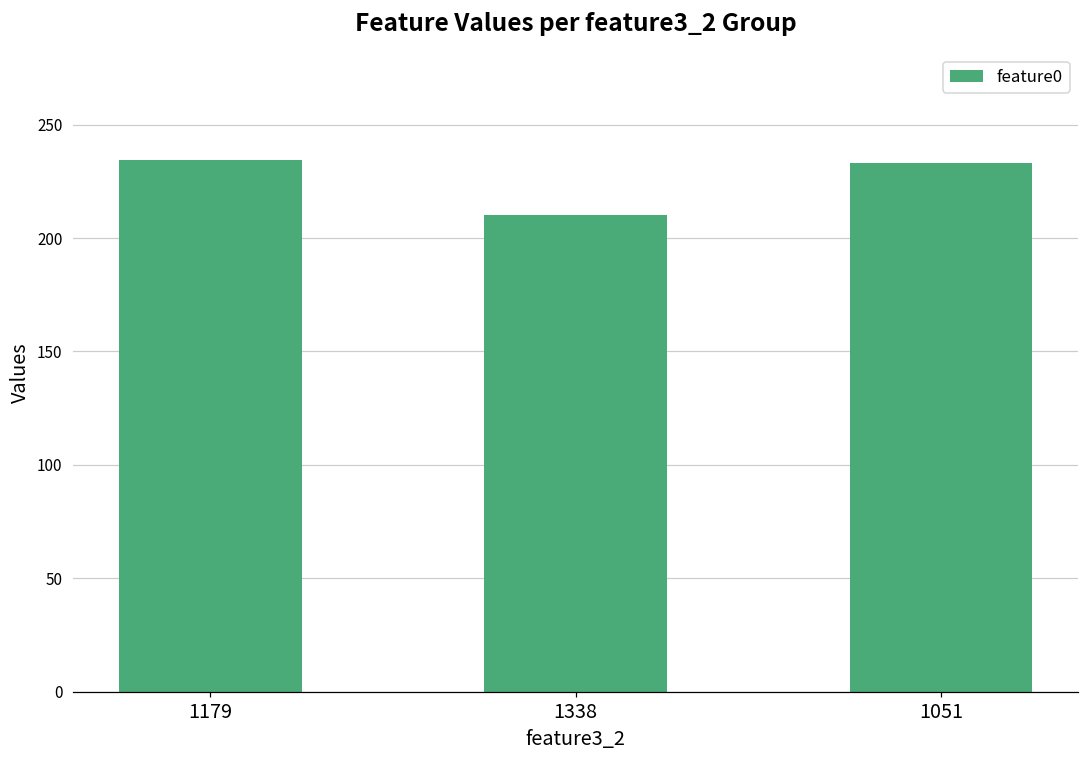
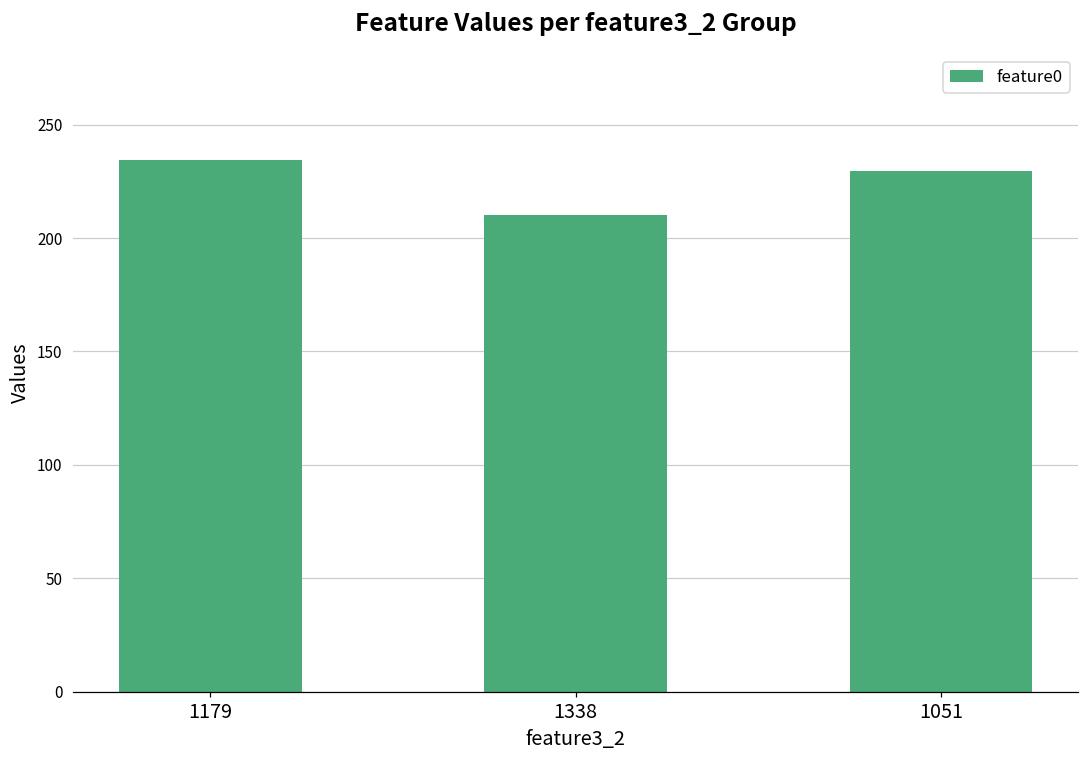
1051: 233 -> 229
